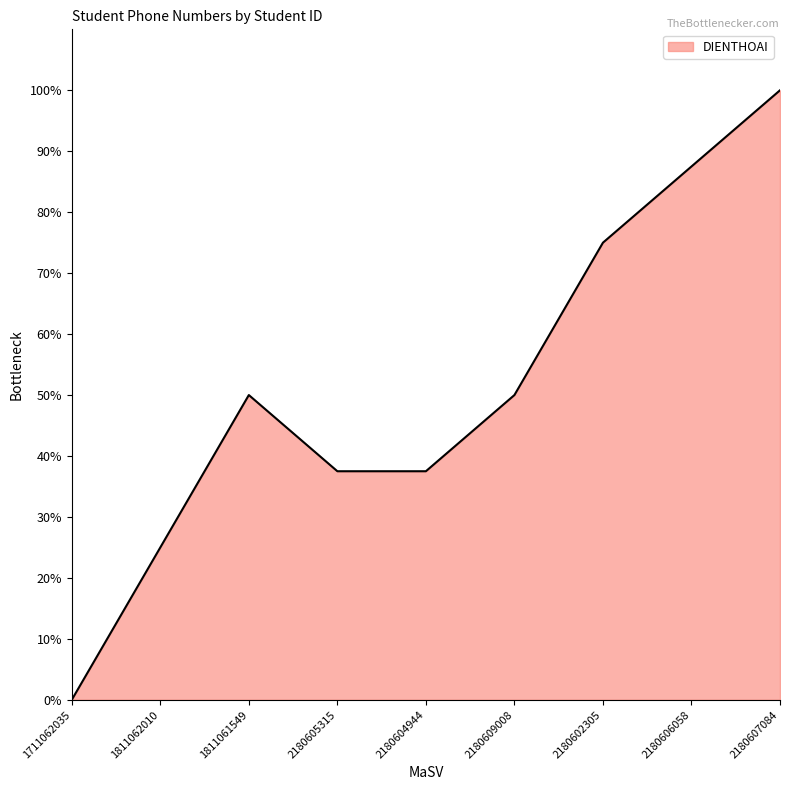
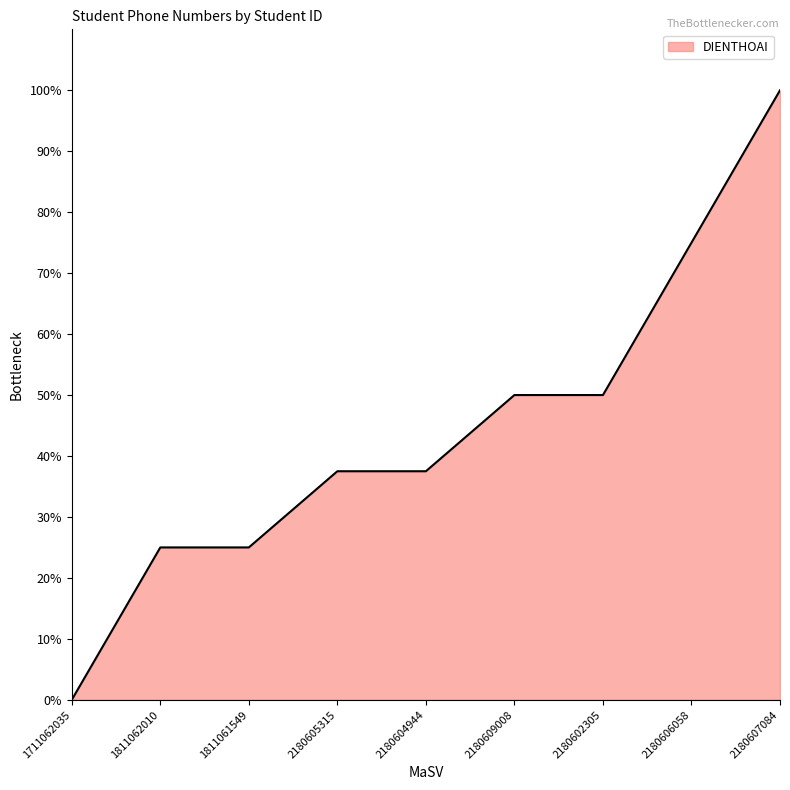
1811061549: 50% -> 25%
2180602305: 75% -> 50%
2180606058: 88% -> 75%
